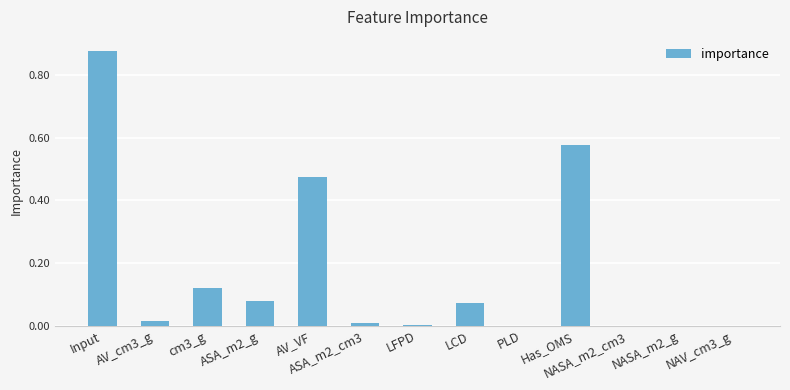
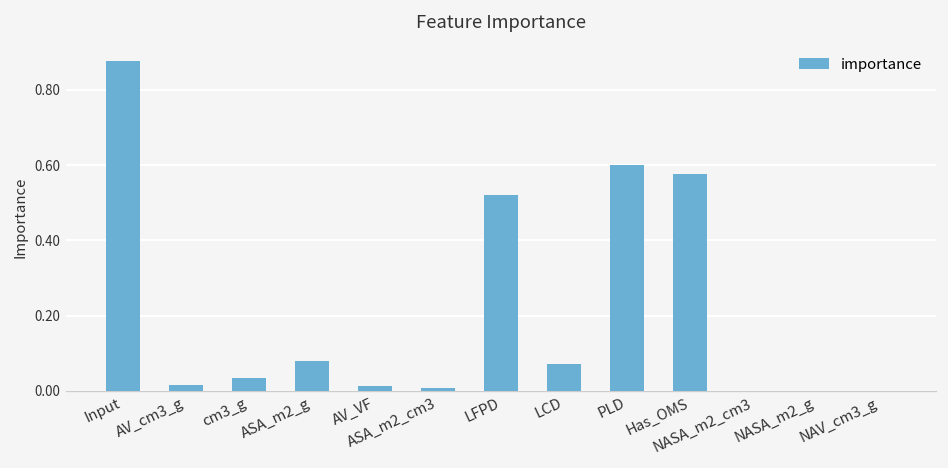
cm3_g: 0.12 -> 0.04
AV_VF: 0.47 -> 0.01
LFPD: 0.00 -> 0.52
PLD: 0.00 -> 0.60
